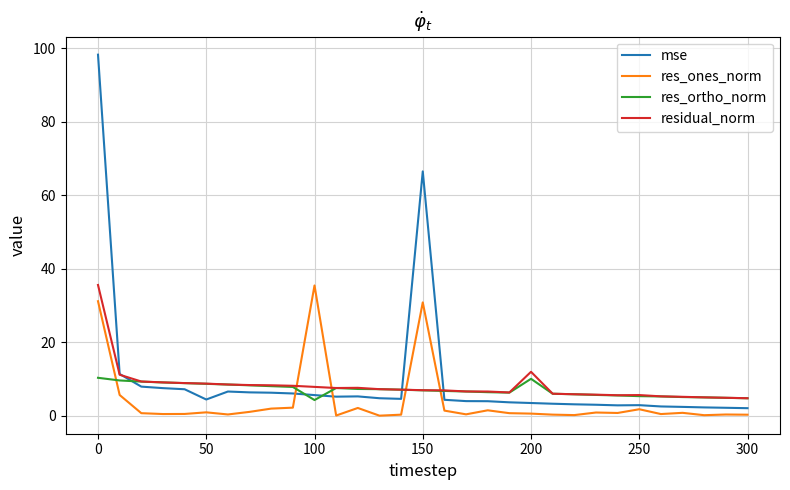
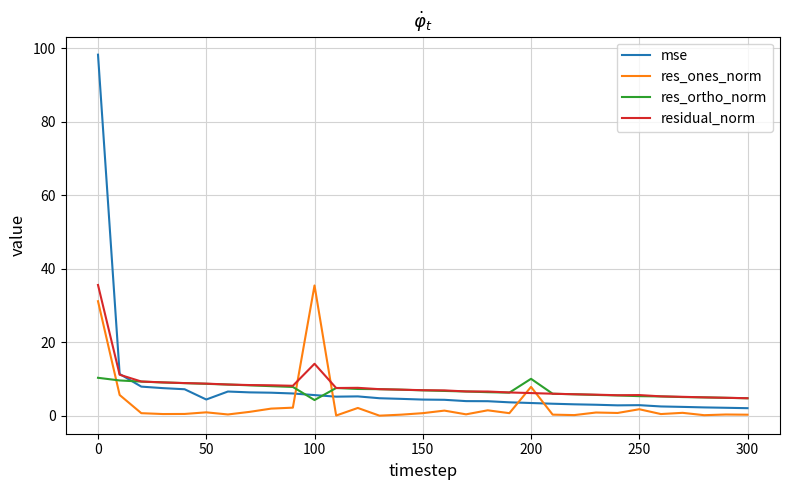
residual_norm, 100: 8 -> 14
mse, 150: 67 -> 4
res_ones_norm, 150: 31 -> 1
res_ones_norm, 200: 1 -> 8
residual_norm, 200: 12 -> 6
